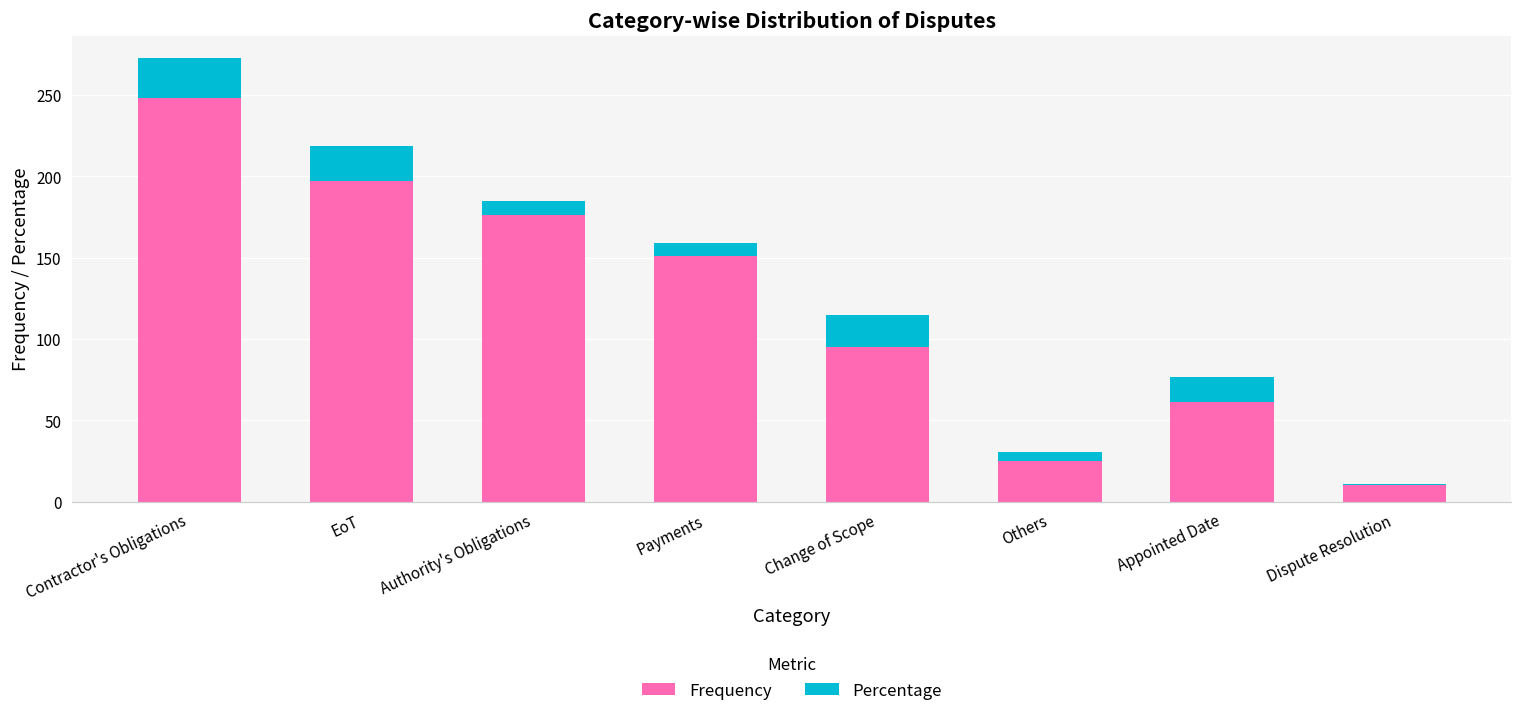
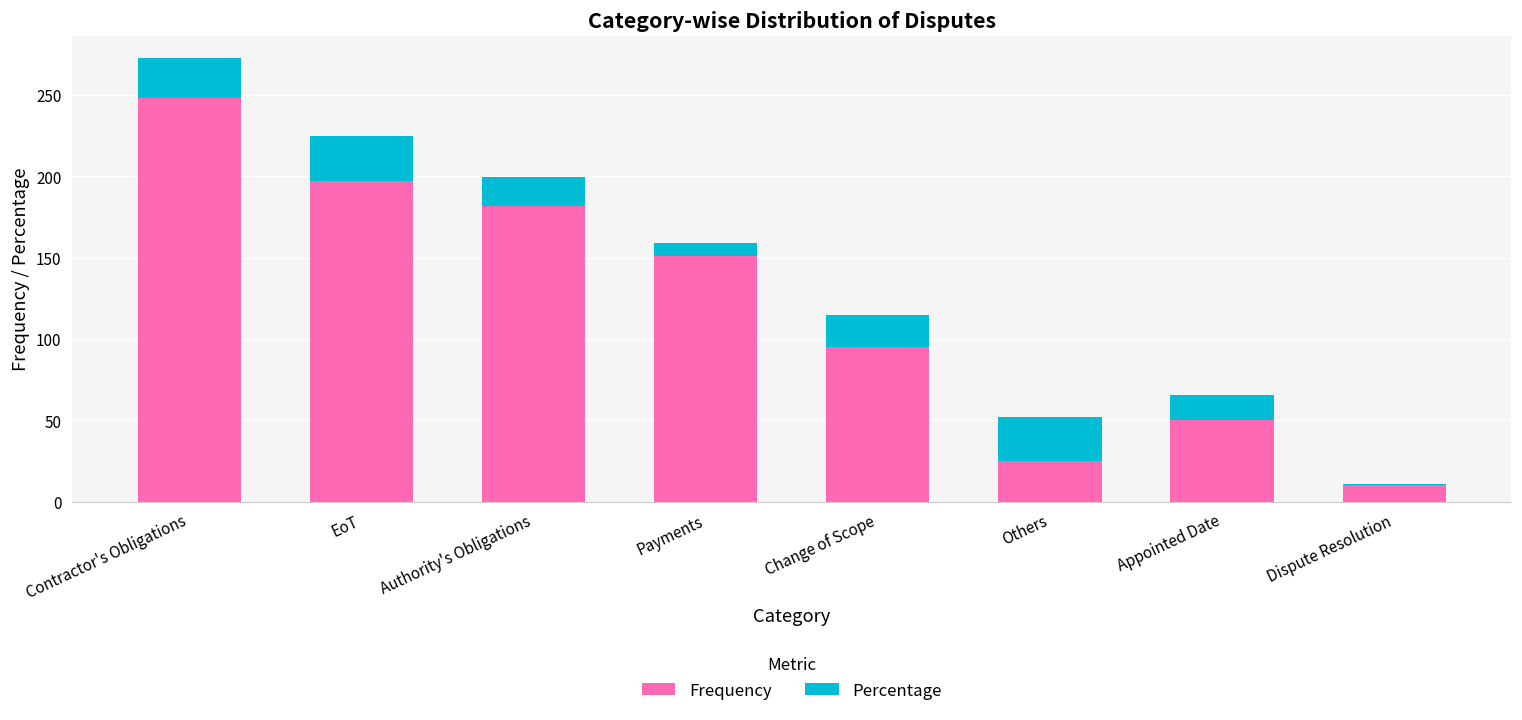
Percentage, EoT: 22 -> 28
Frequency, Authority's Obligations: 176 -> 182
Percentage, Authority's Obligations: 9 -> 18
Percentage, Others: 6 -> 27
Frequency, Appointed Date: 61 -> 50
